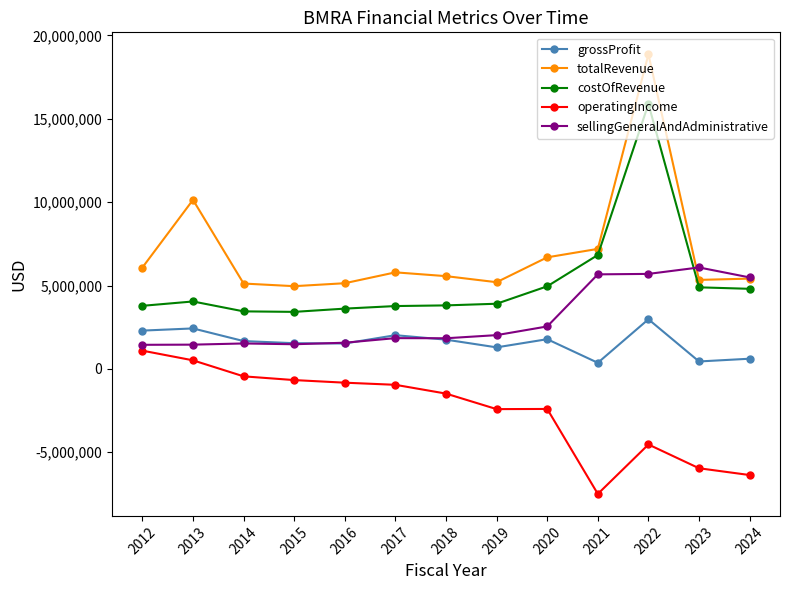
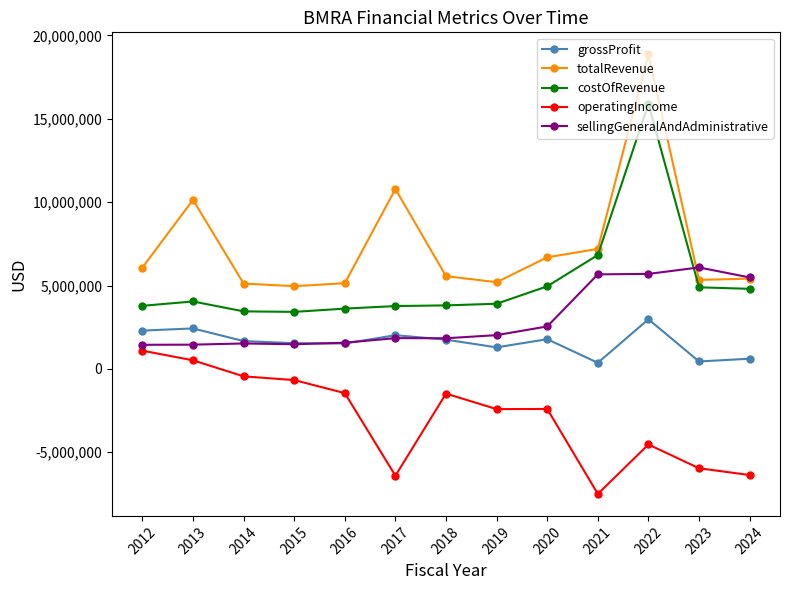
operatingIncome, 2016: -800,000 -> -1,500,000
totalRevenue, 2017: 5,800,000 -> 10,800,000
operatingIncome, 2017: -1,000,000 -> -6,400,000
